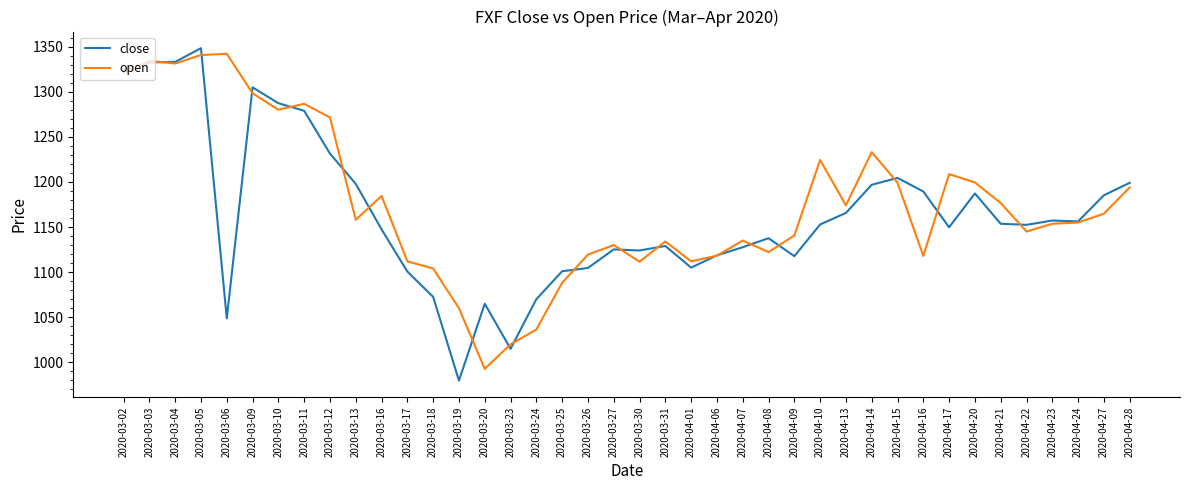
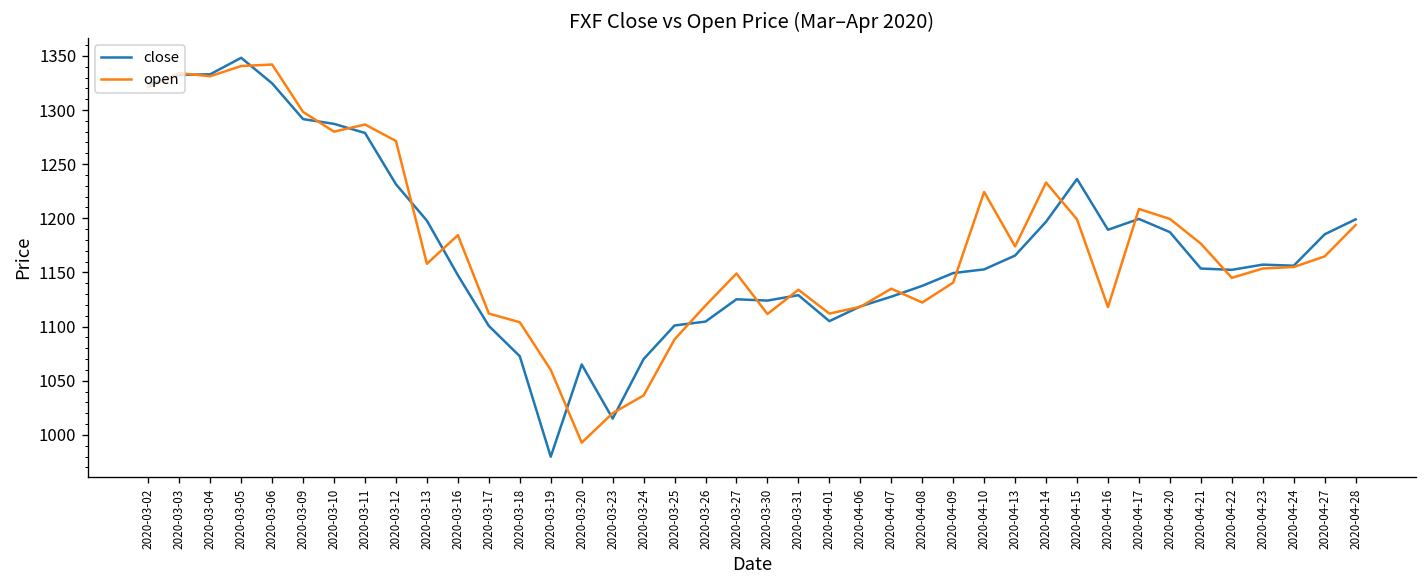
close, 2020-03-06: 1050 -> 1320
close, 2020-03-09: 1300 -> 1290
open, 2020-03-27: 1130 -> 1150
close, 2020-04-09: 1120 -> 1150
close, 2020-04-15: 1200 -> 1240
close, 2020-04-17: 1150 -> 1200
